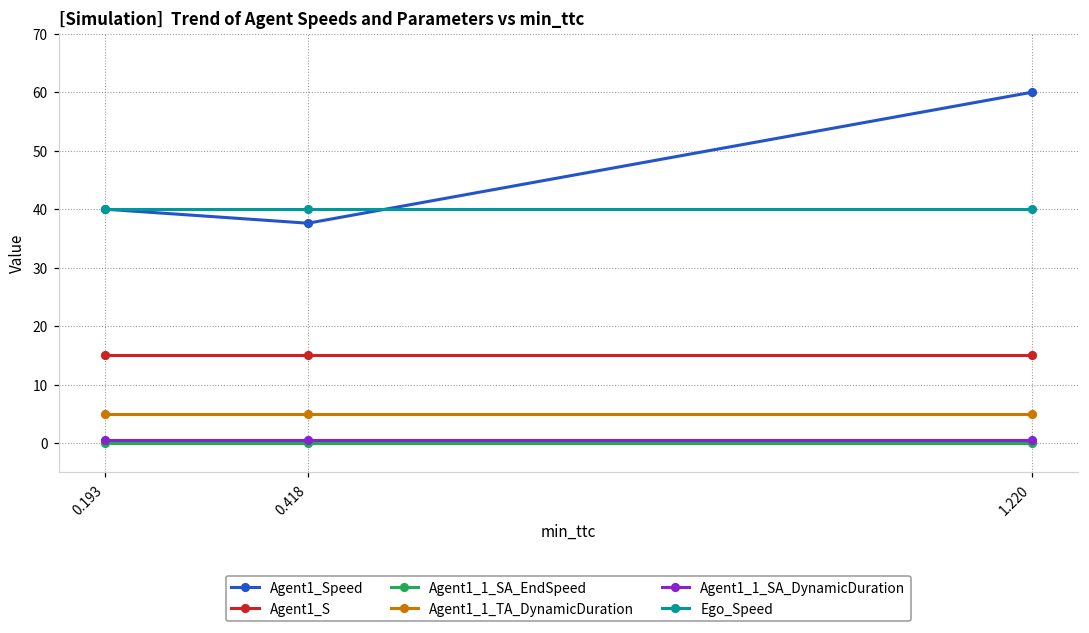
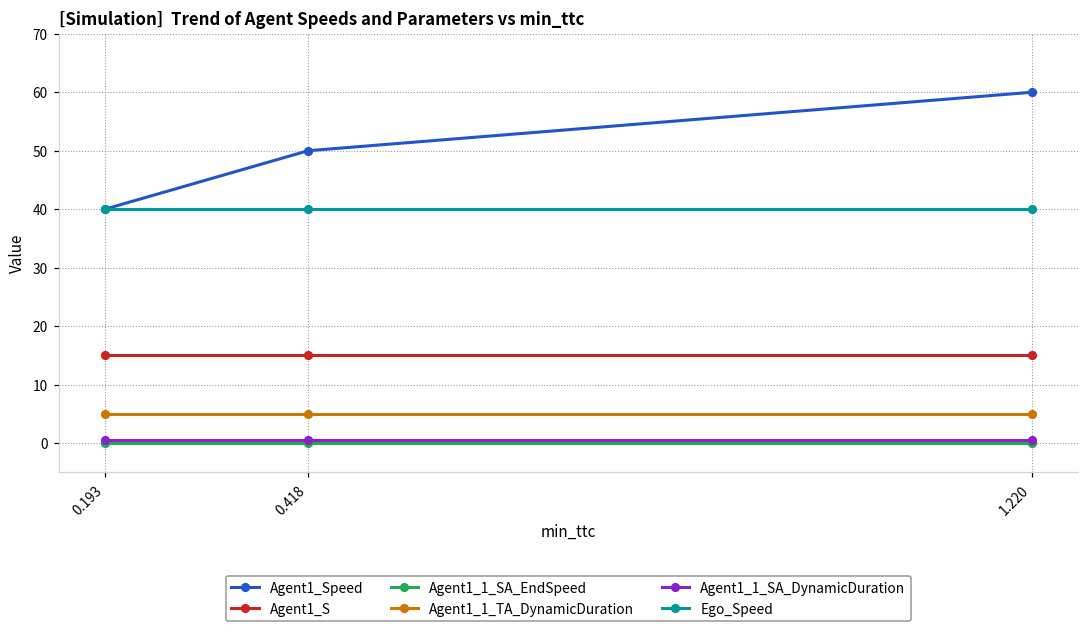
Agent1_Speed, 0.418: 38 -> 50
